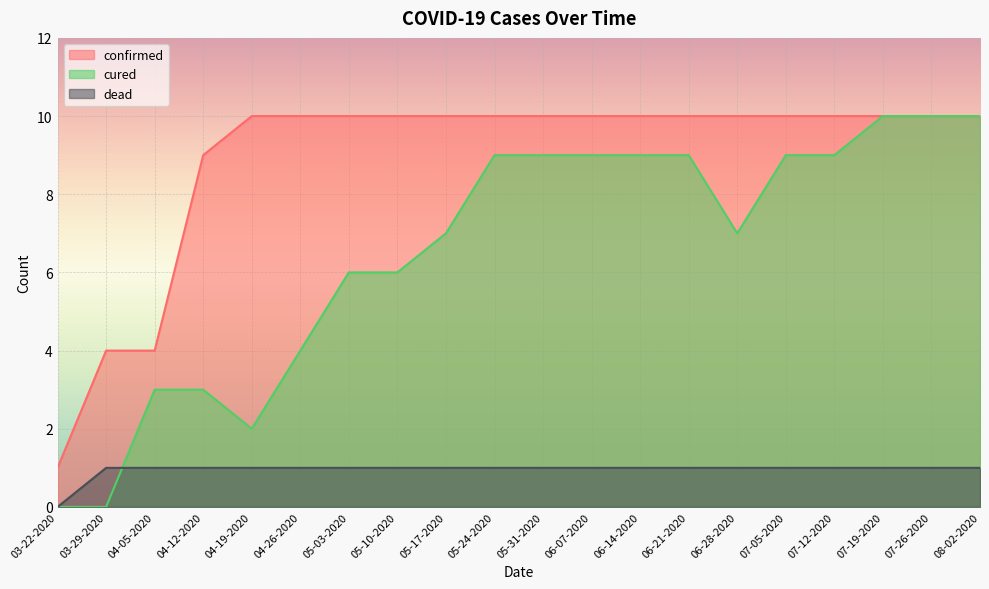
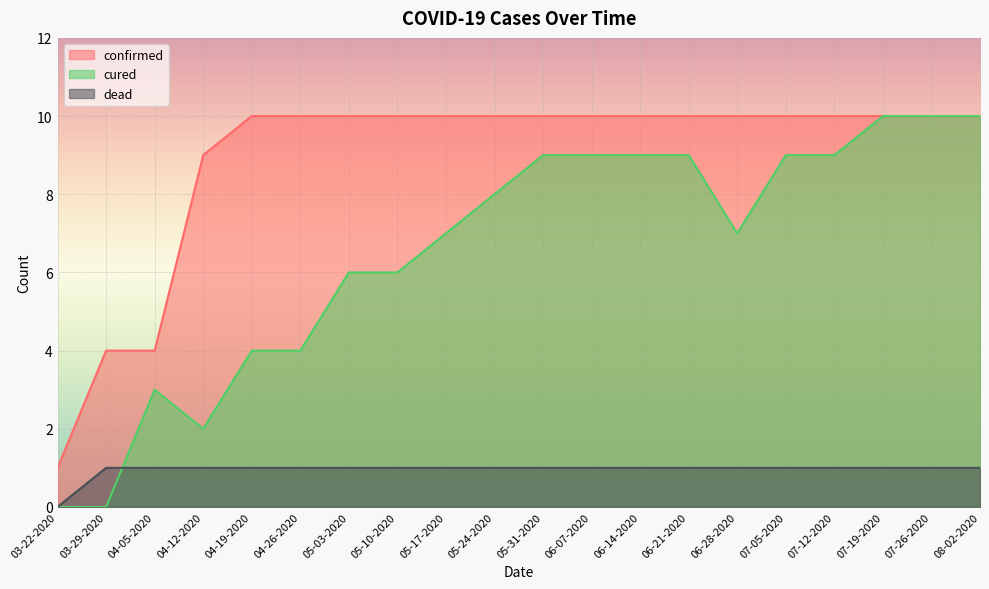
cured, 04-12-2020: 3 -> 2
cured, 04-19-2020: 2 -> 4
cured, 05-24-2020: 9 -> 8
